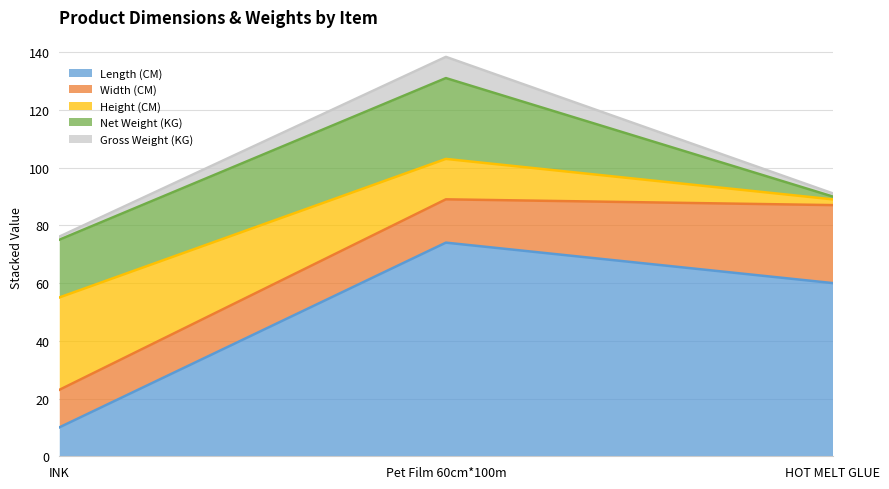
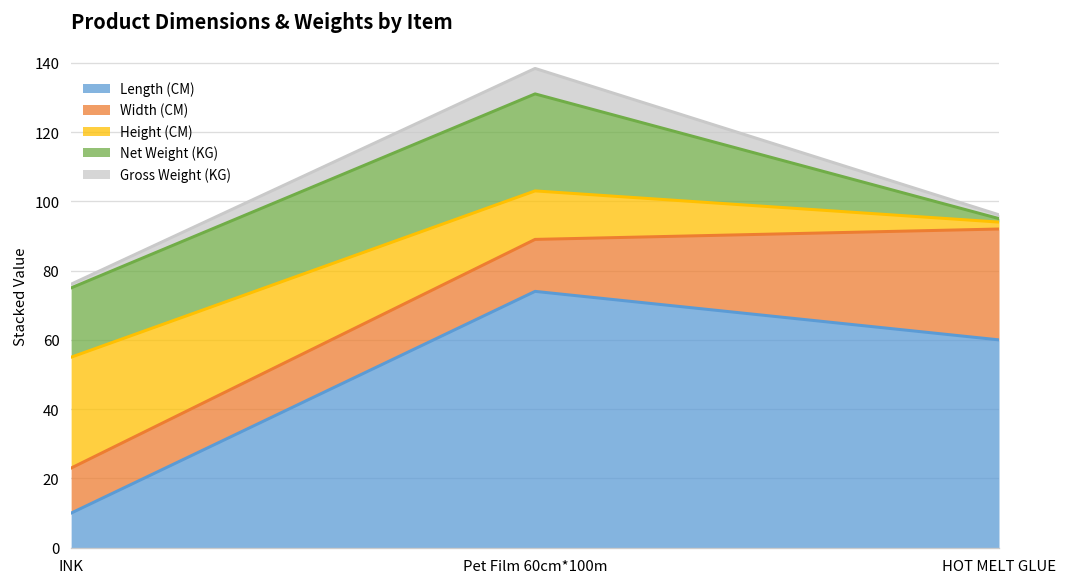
Width (CM), HOT MELT GLUE: 27 -> 32
